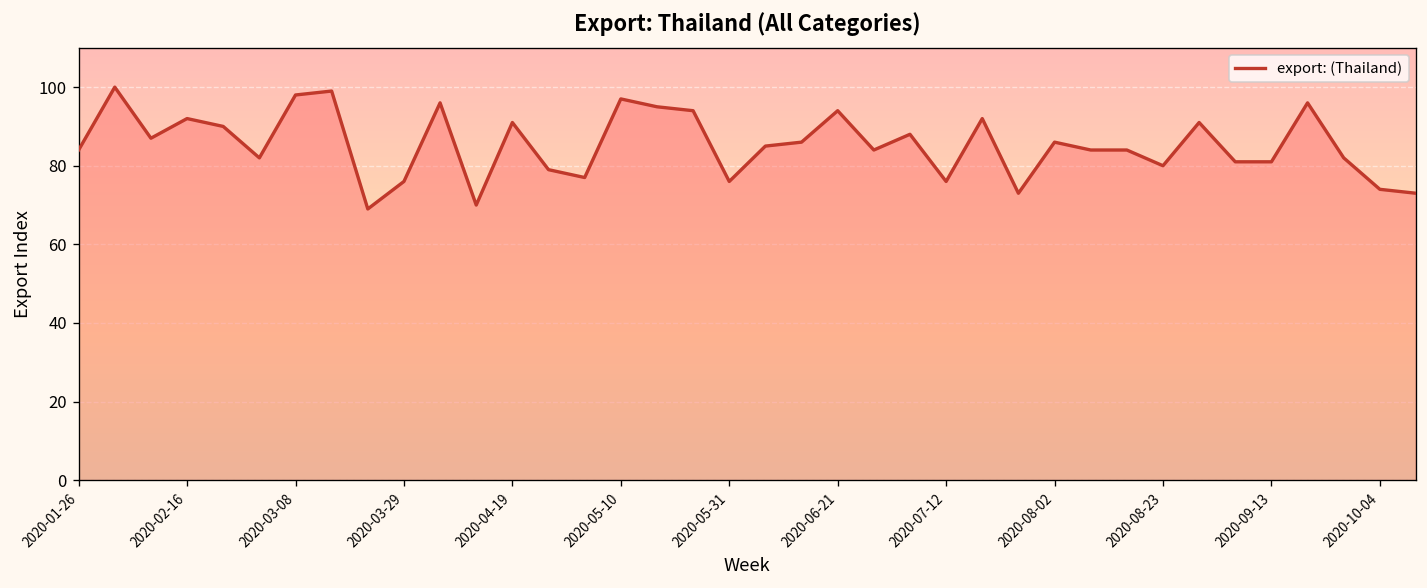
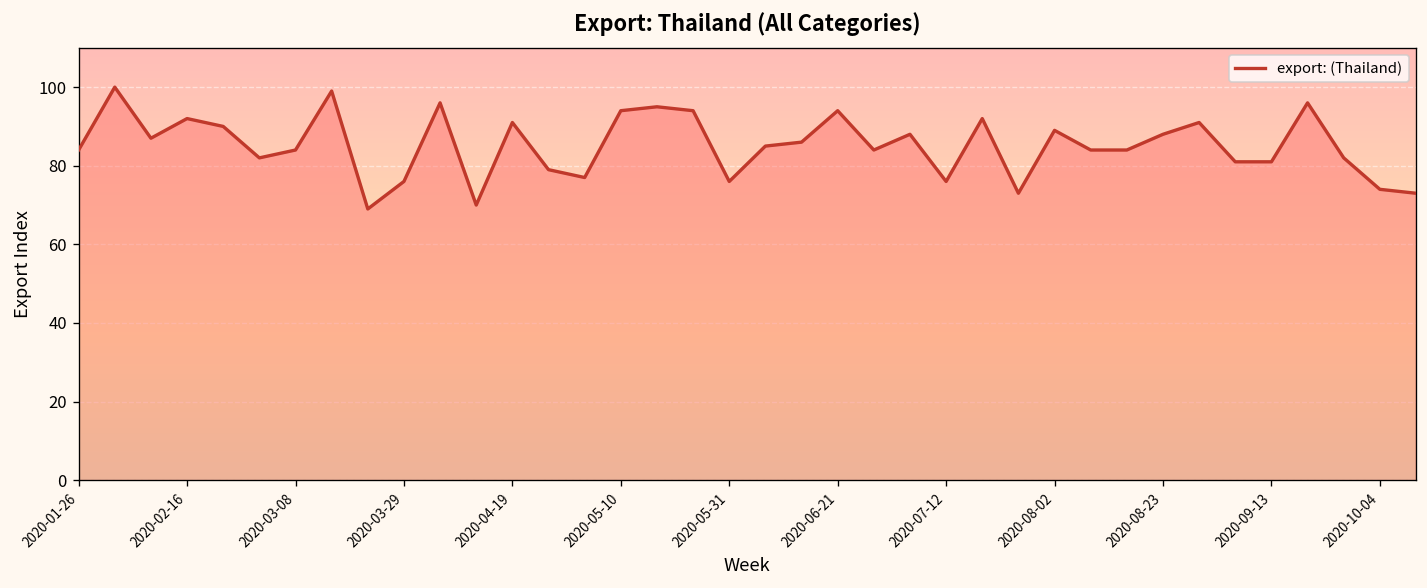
2020-03-08: 98 -> 84
2020-05-10: 97 -> 94
2020-08-02: 86 -> 89
2020-08-23: 80 -> 88
